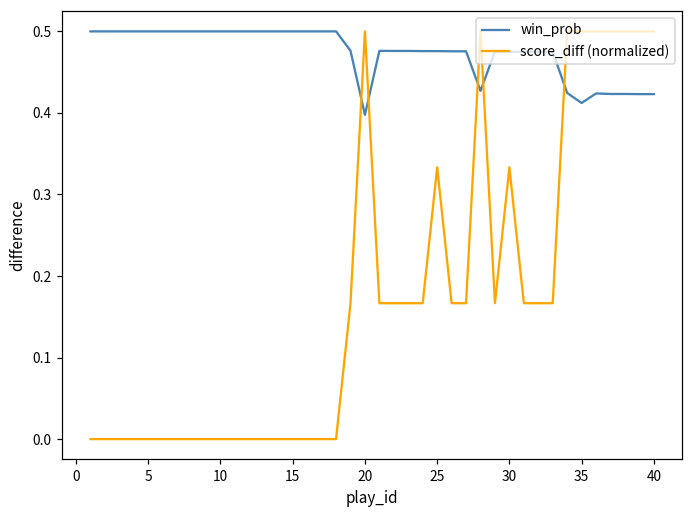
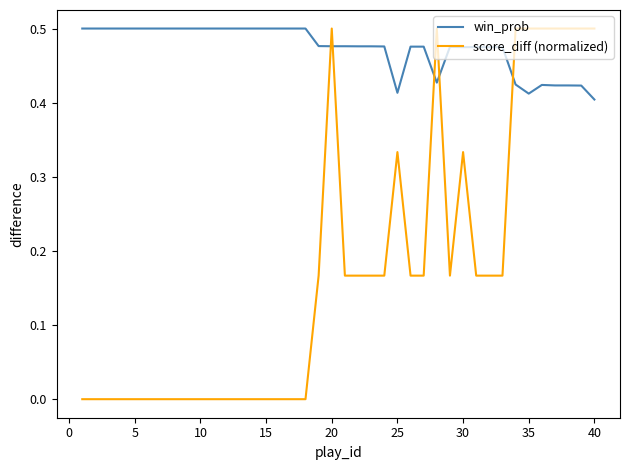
win_prob, 20: 0.40 -> 0.48
win_prob, 25: 0.48 -> 0.41
win_prob, 40: 0.42 -> 0.40
